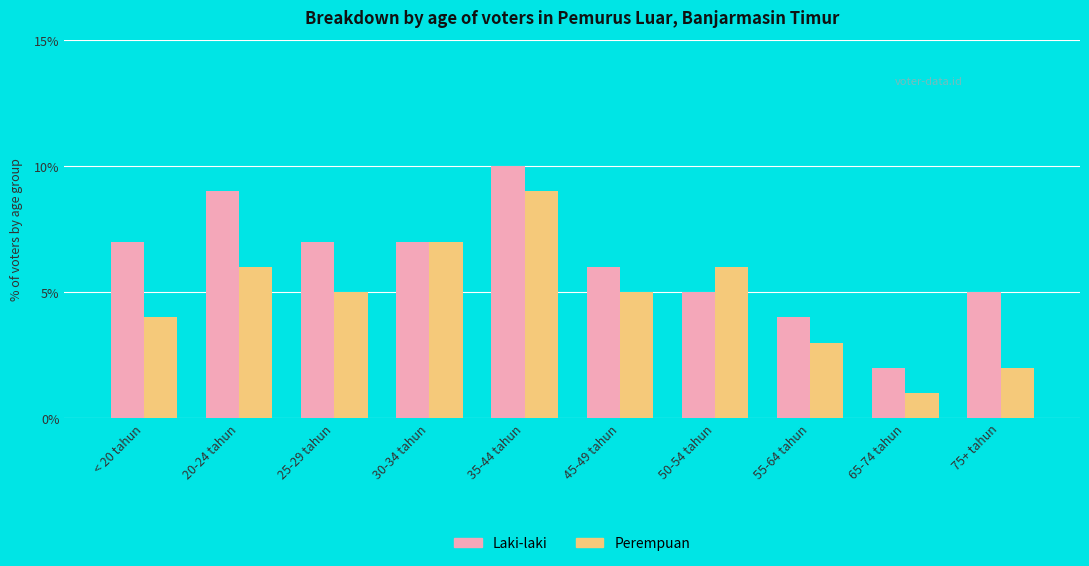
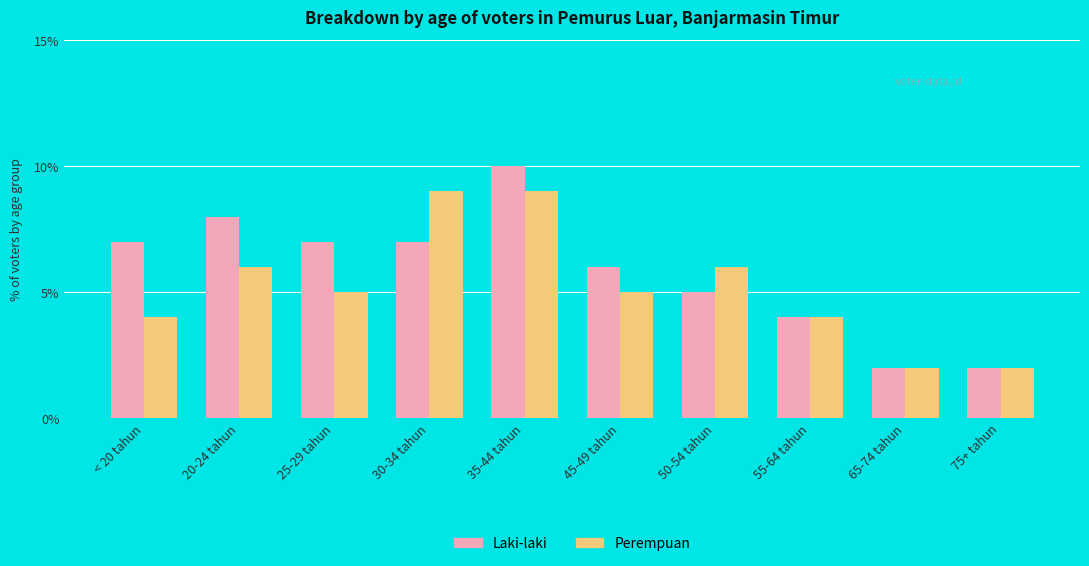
Laki-laki, 20-24 tahun: 9% -> 8%
Perempuan, 30-34 tahun: 7% -> 9%
Perempuan, 55-64 tahun: 3% -> 4%
Perempuan, 65-74 tahun: 1% -> 2%
Laki-laki, 75+ tahun: 5% -> 2%
